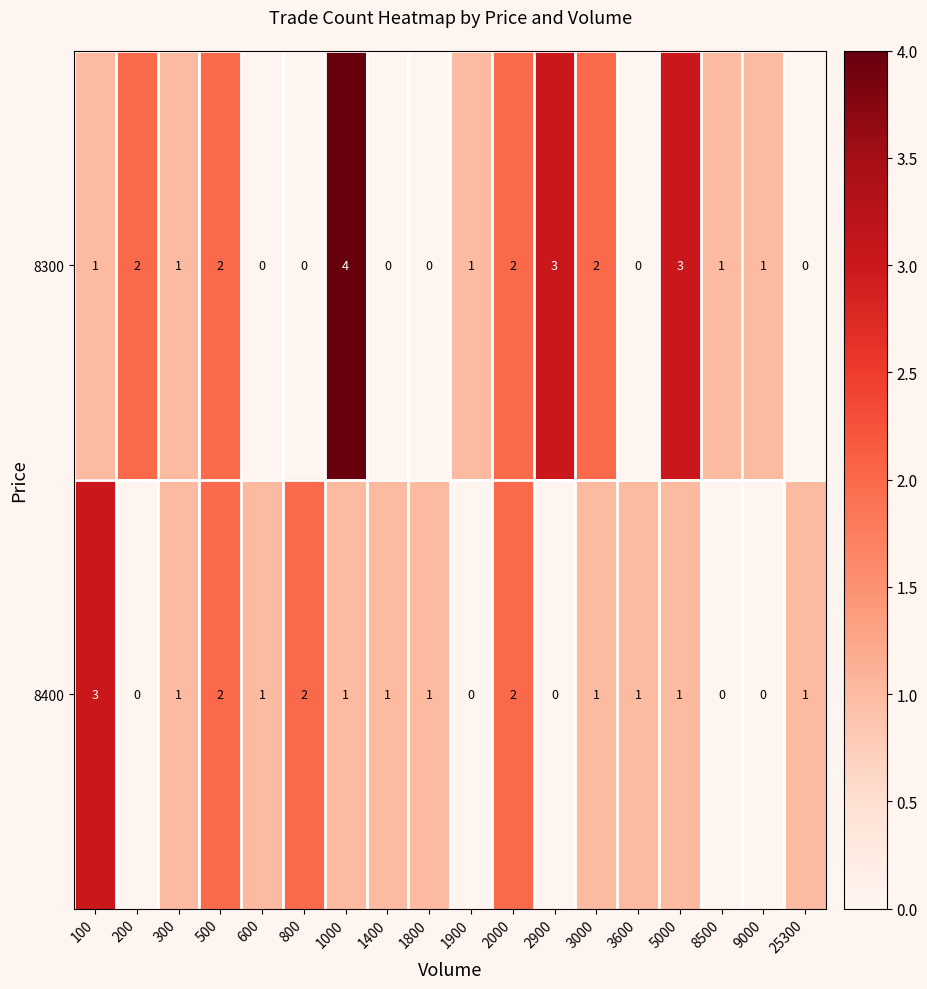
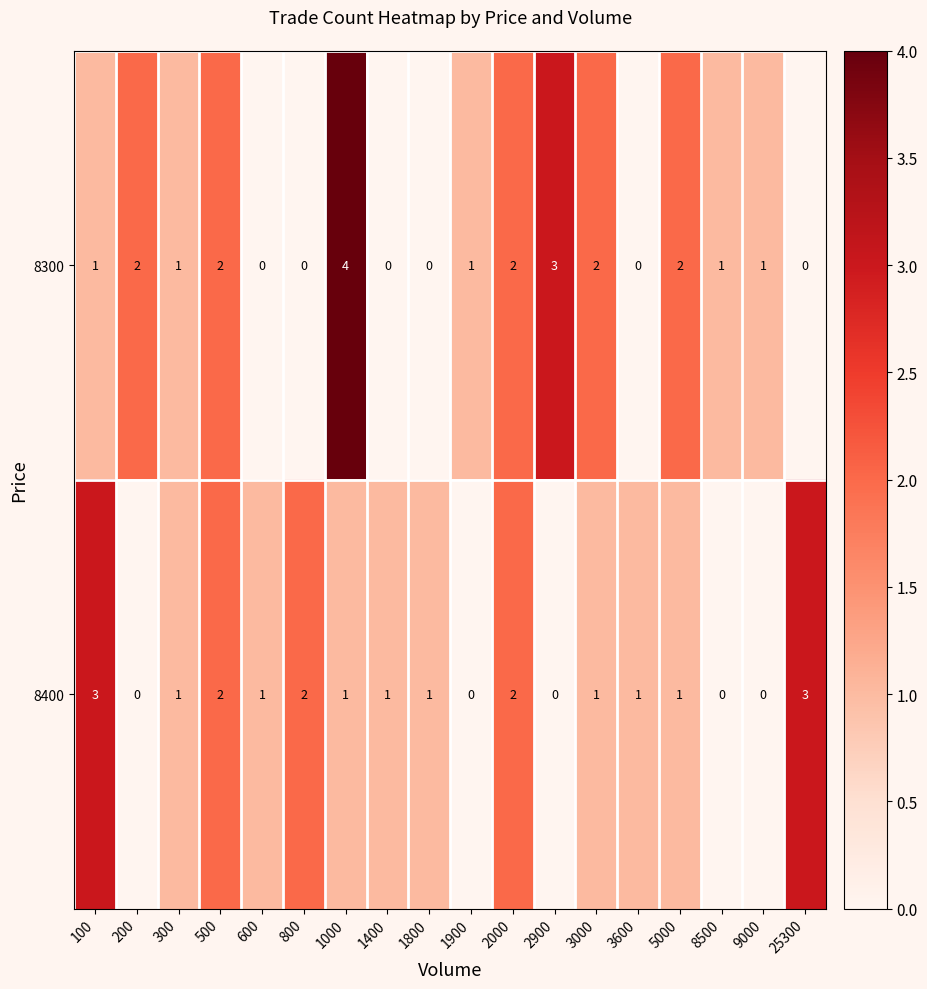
8300, 5000: 3 -> 2
8400, 25300: 1 -> 3
